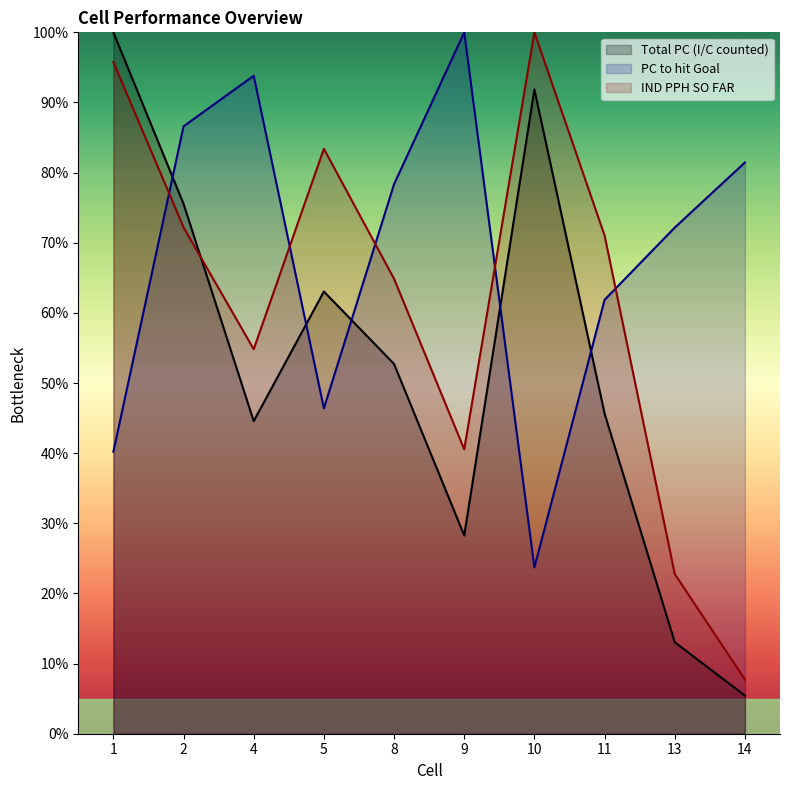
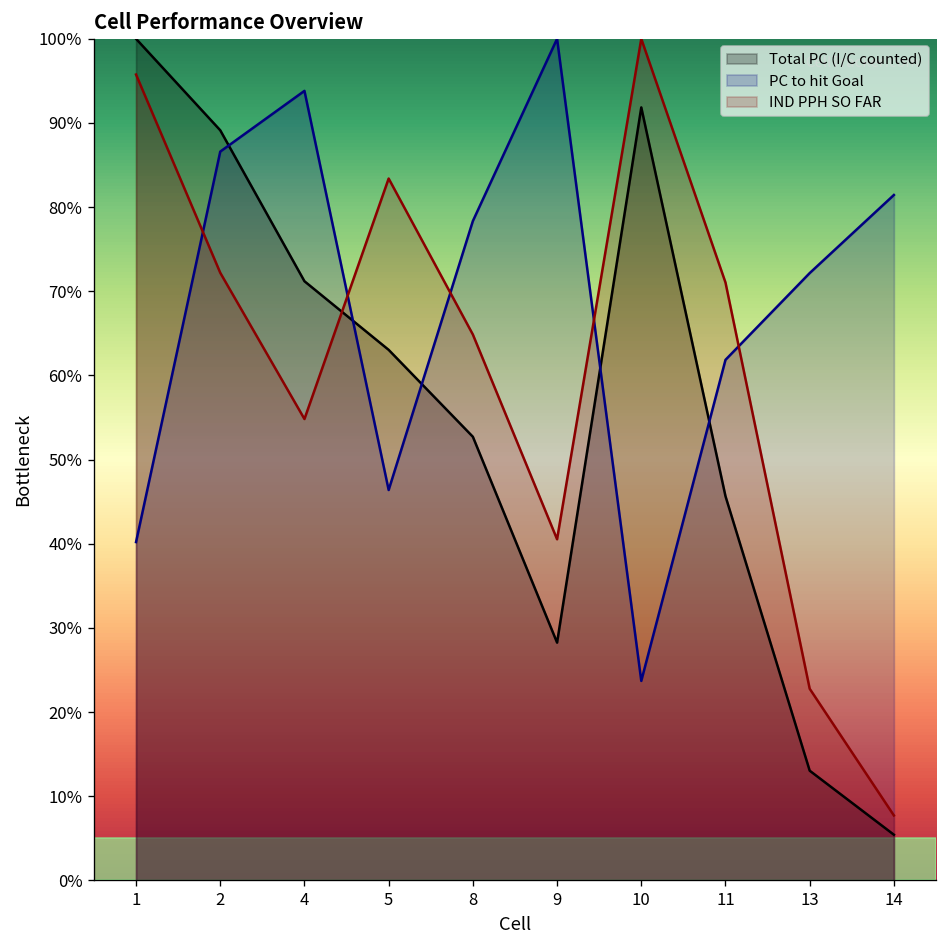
Total PC (I/C counted), 2: 76% -> 89%
Total PC (I/C counted), 4: 45% -> 71%
